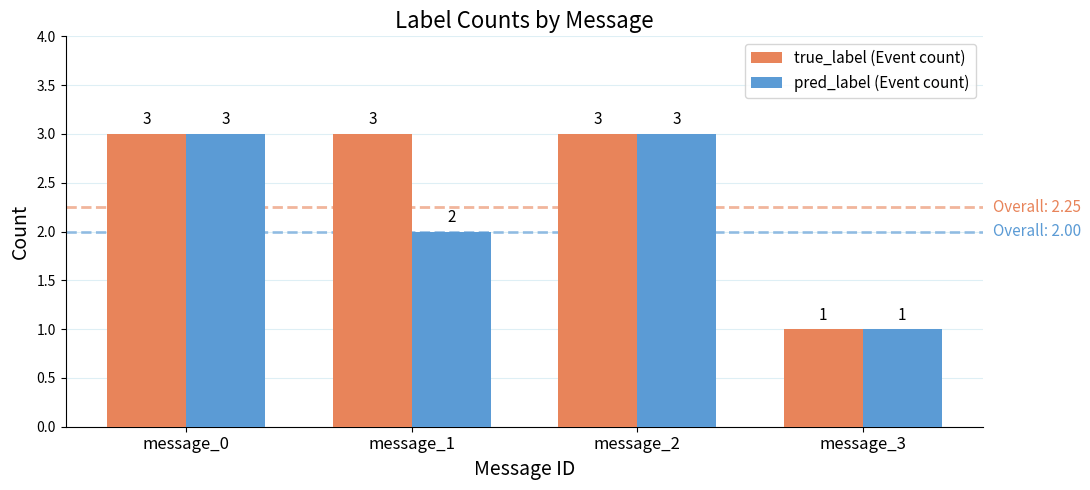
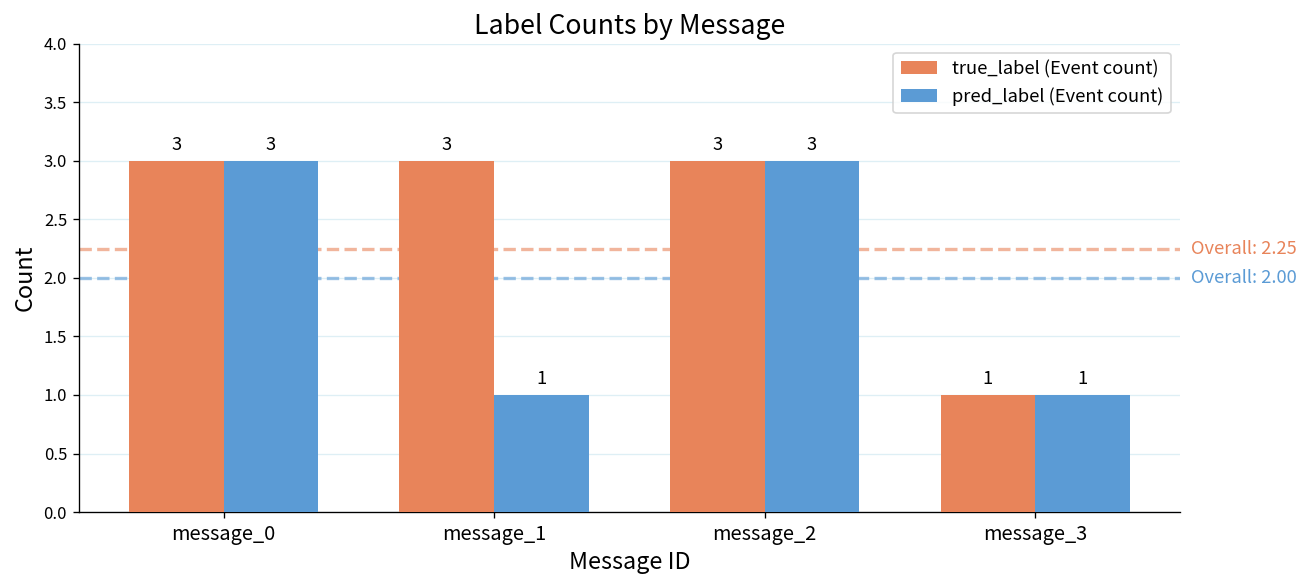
pred_label (Event count), message_1: 2 -> 1
